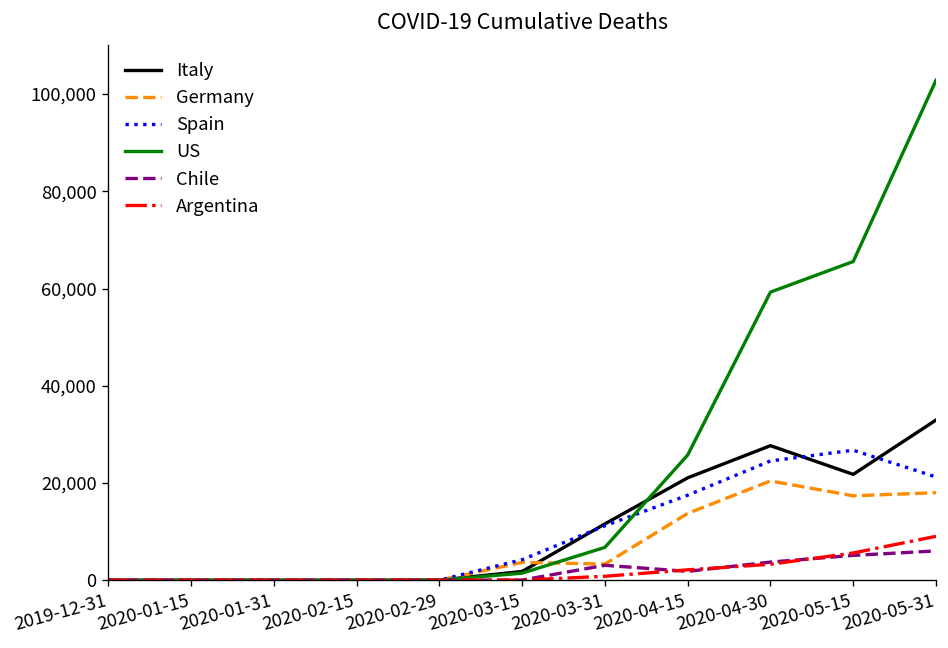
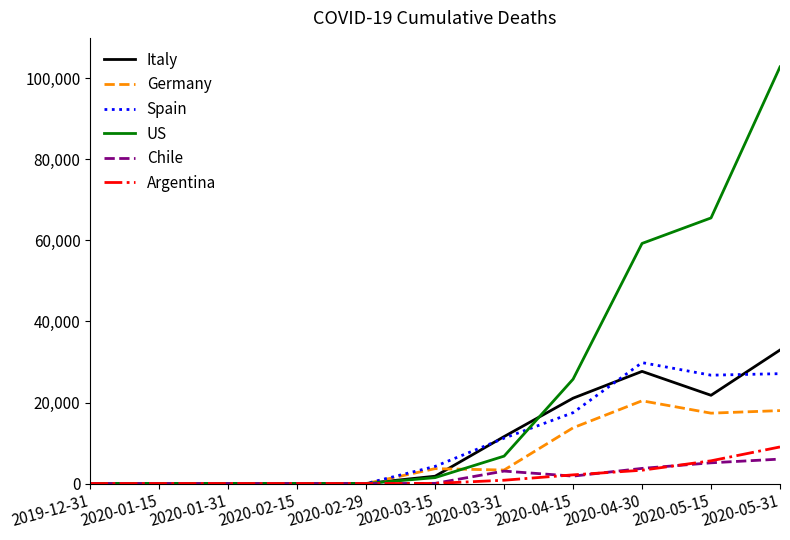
Spain, 2020-04-30: 25,000 -> 30,000
Spain, 2020-05-31: 21,000 -> 27,000
